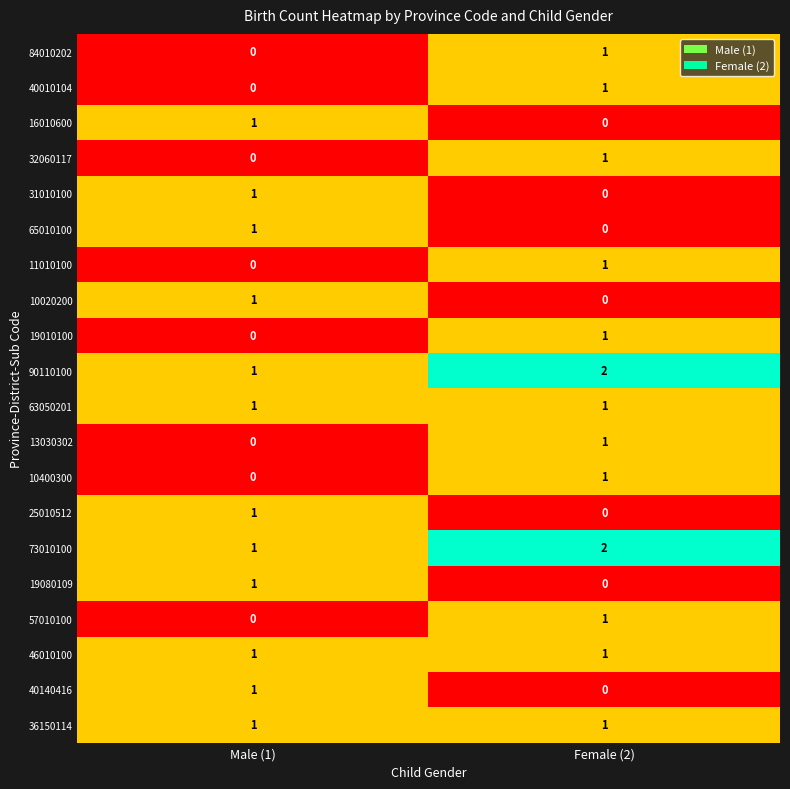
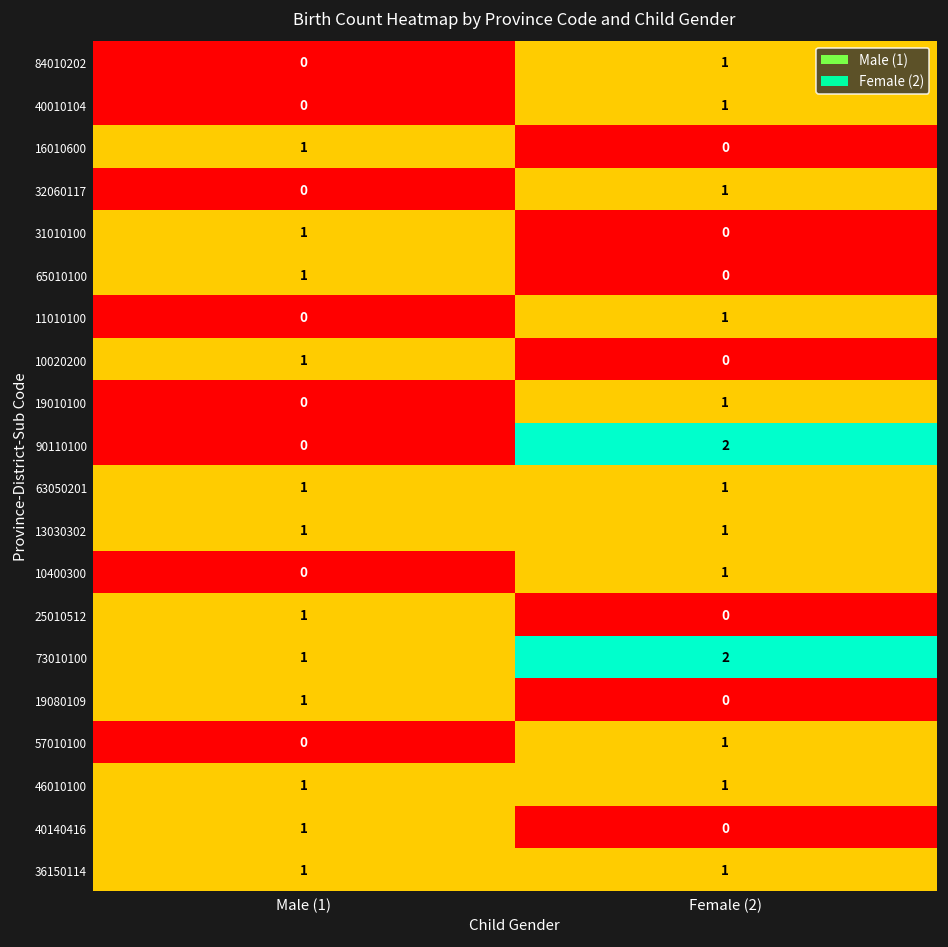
90110100, Male (1): 1 -> 0
13030302, Male (1): 0 -> 1
